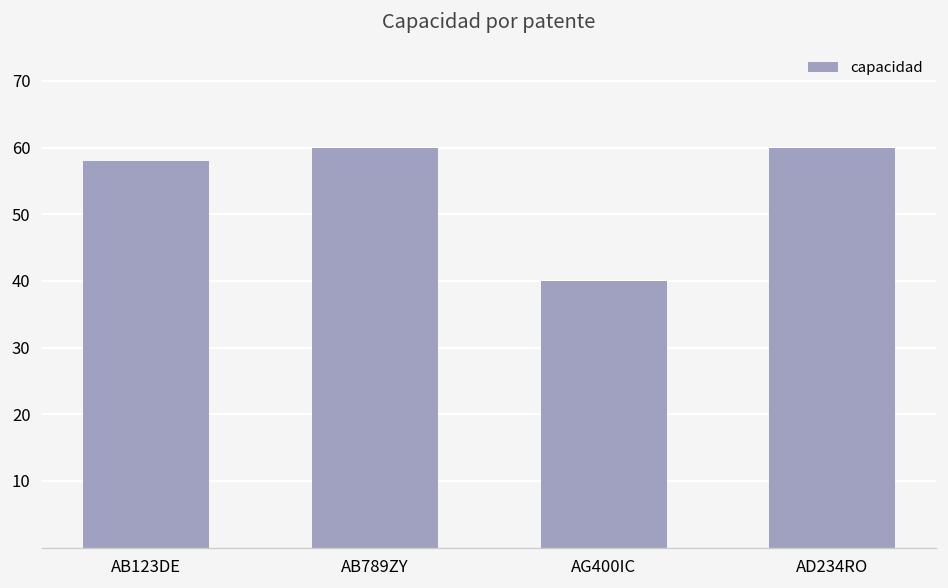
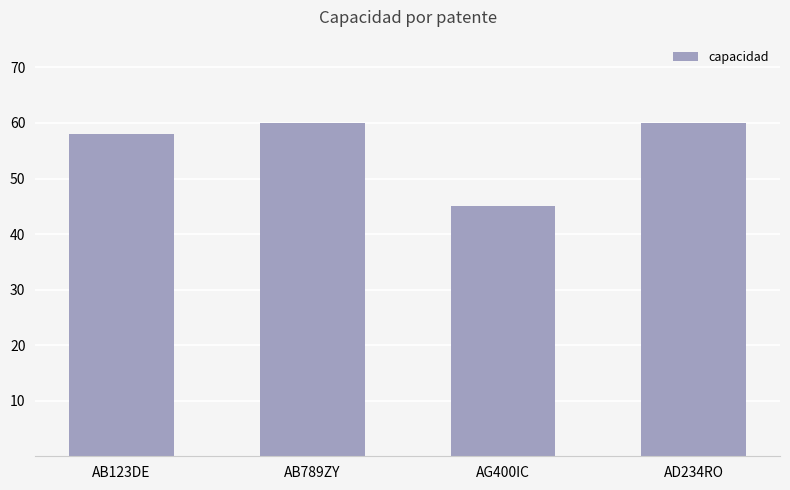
AG400IC: 40 -> 45
